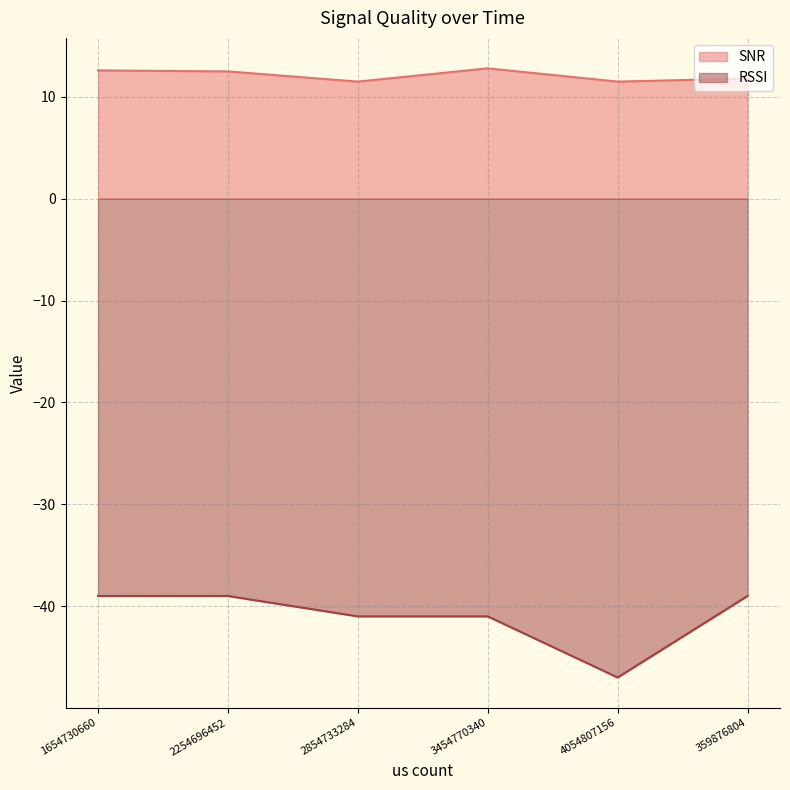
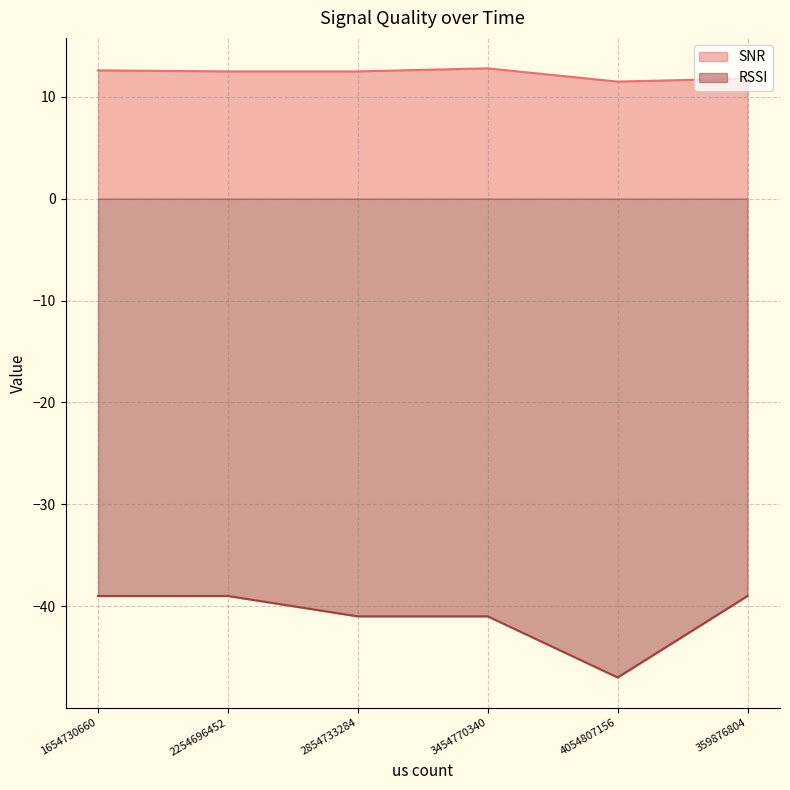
SNR, 2854733284: 11.5 -> 12.5
